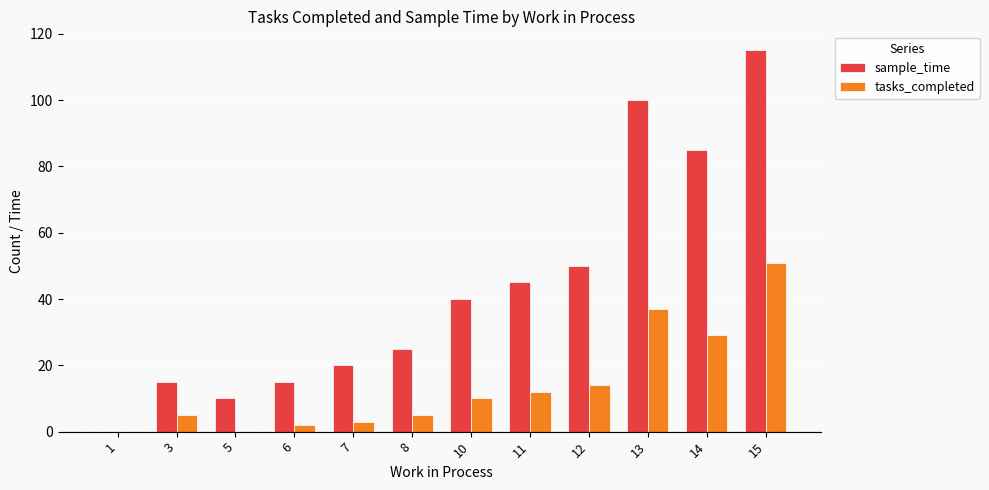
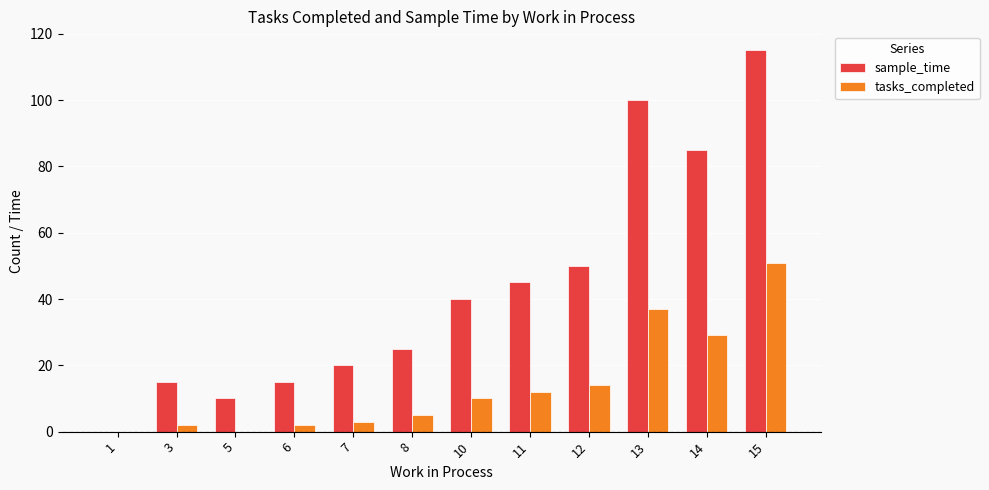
tasks_completed, 3: 5 -> 2
